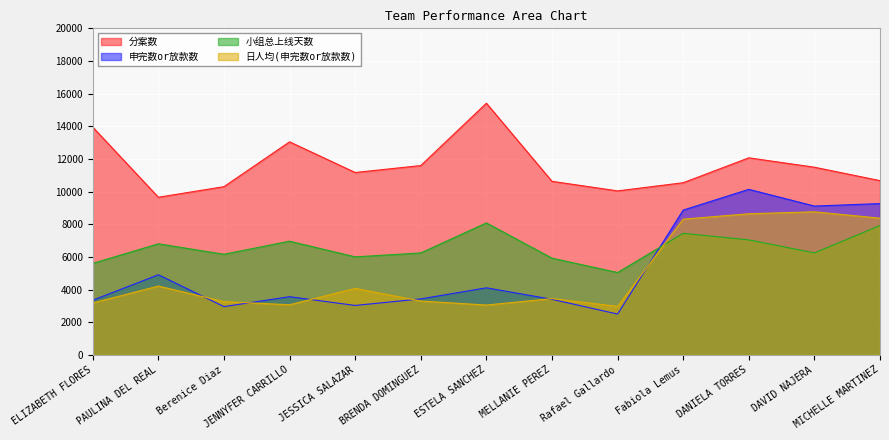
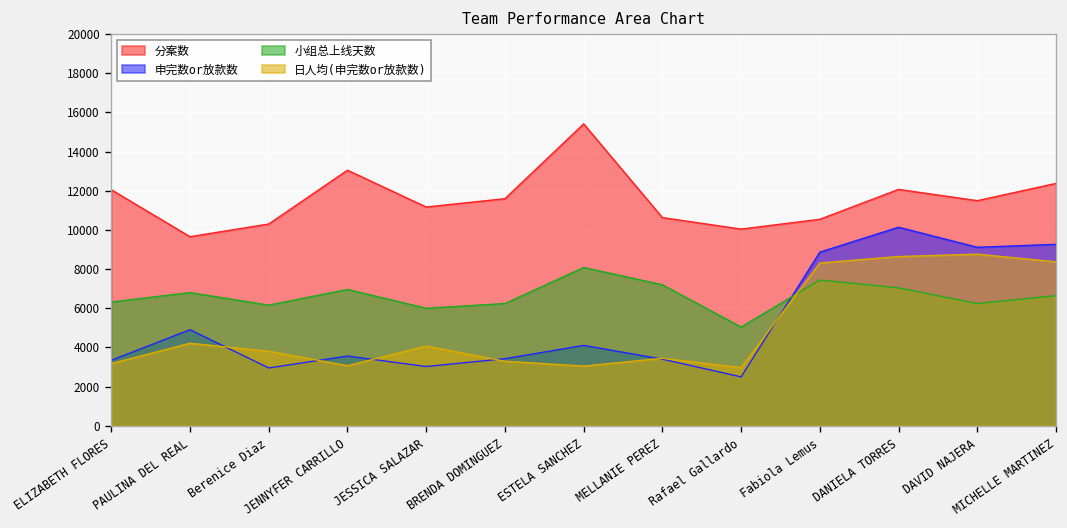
分案数, ELIZABETH FLORES: 13900 -> 12000
小组总上线天数, ELIZABETH FLORES: 5600 -> 6300
日人均(申完数or放款数), Berenice Diaz: 3300 -> 3800
小组总上线天数, MELLANIE PEREZ: 5900 -> 7200
分案数, MICHELLE MARTINEZ: 10700 -> 12400
小组总上线天数, MICHELLE MARTINEZ: 7900 -> 6600
